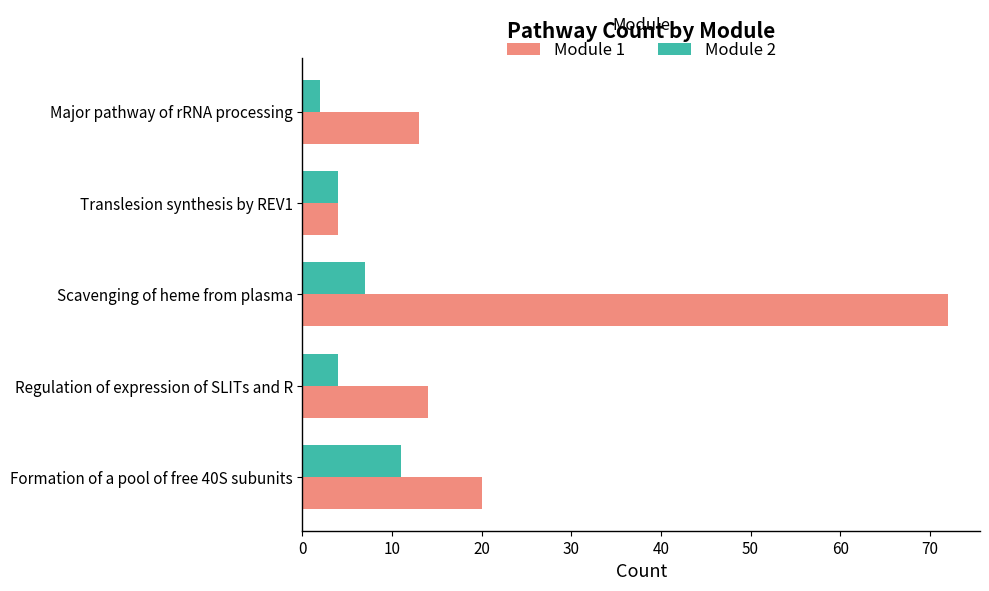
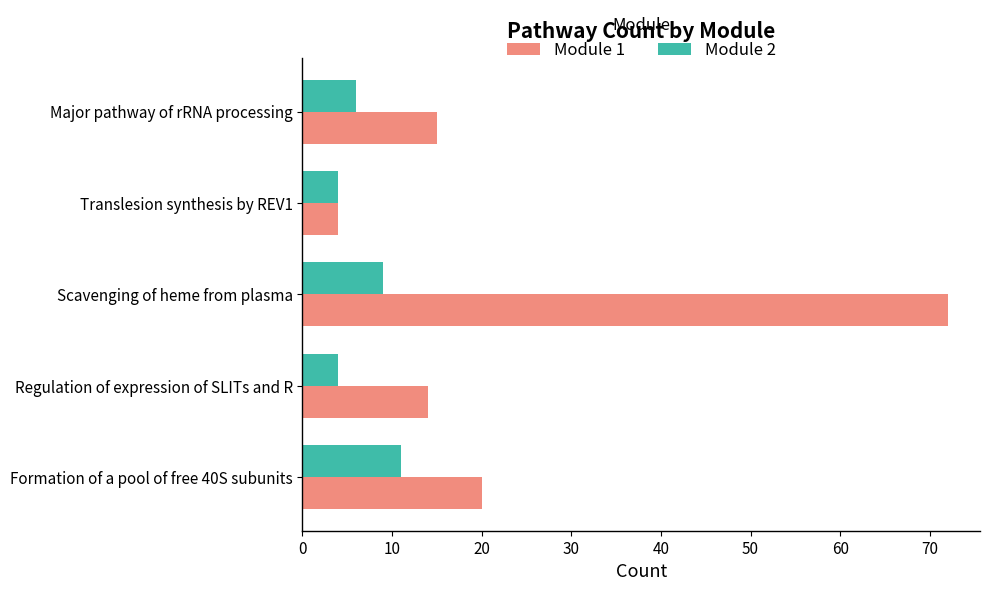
Module 2, Major pathway of rRNA processing: 2 -> 6
Module 1, Major pathway of rRNA processing: 13 -> 15
Module 2, Scavenging of heme from plasma: 7 -> 9
